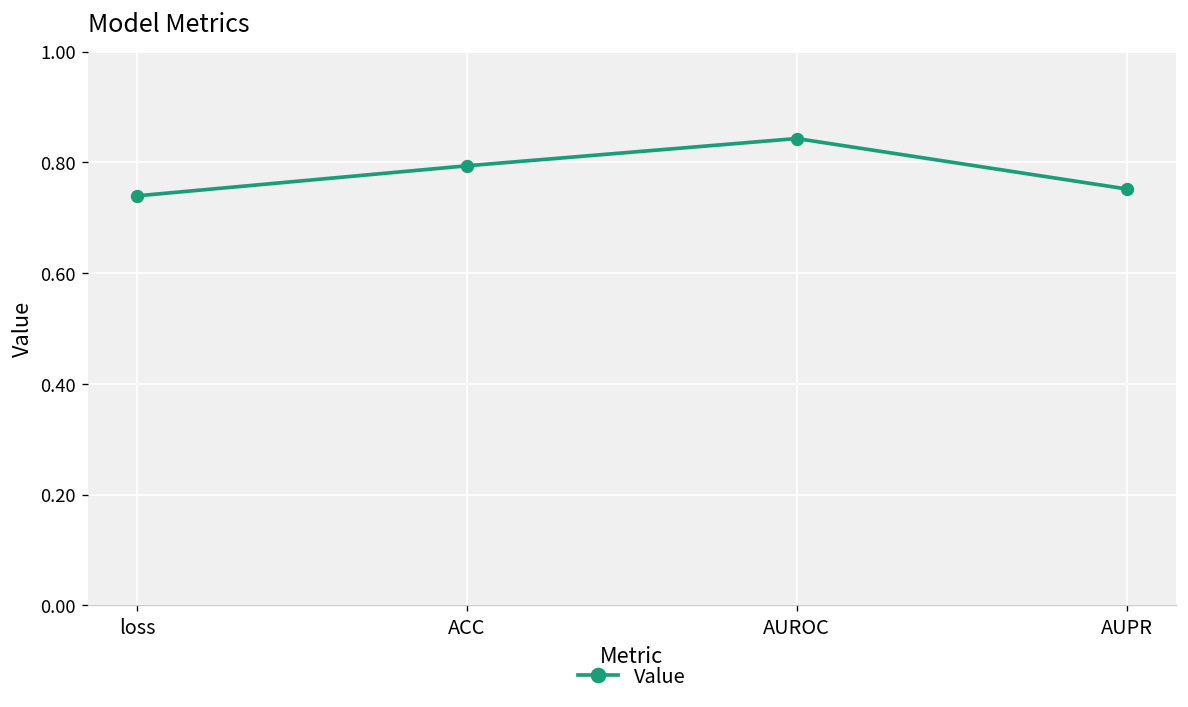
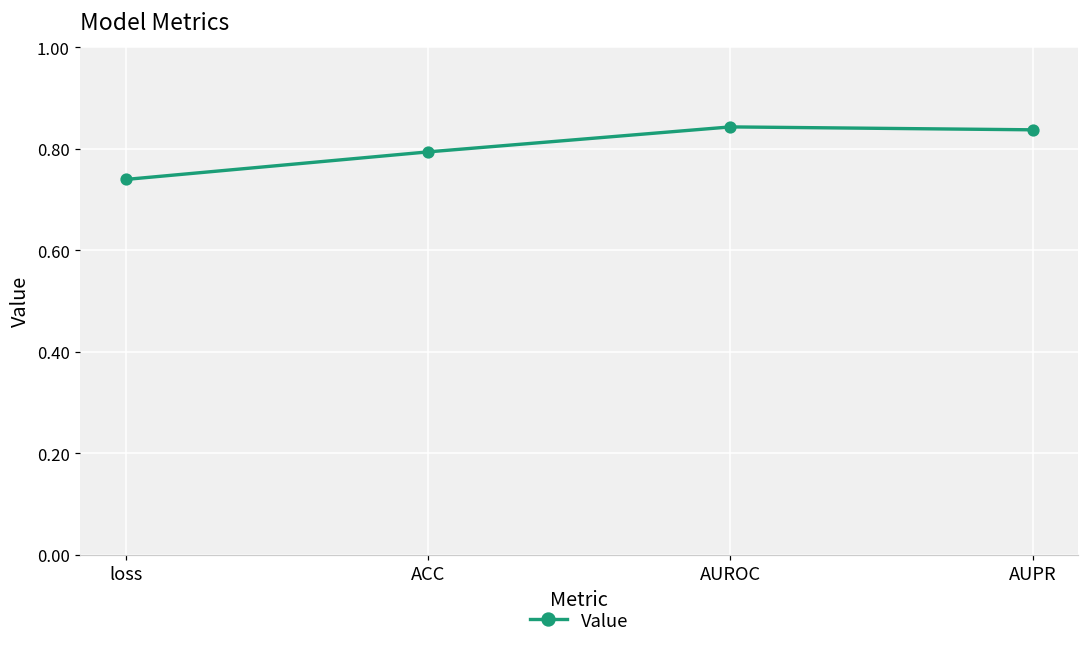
AUPR: 0.75 -> 0.84
